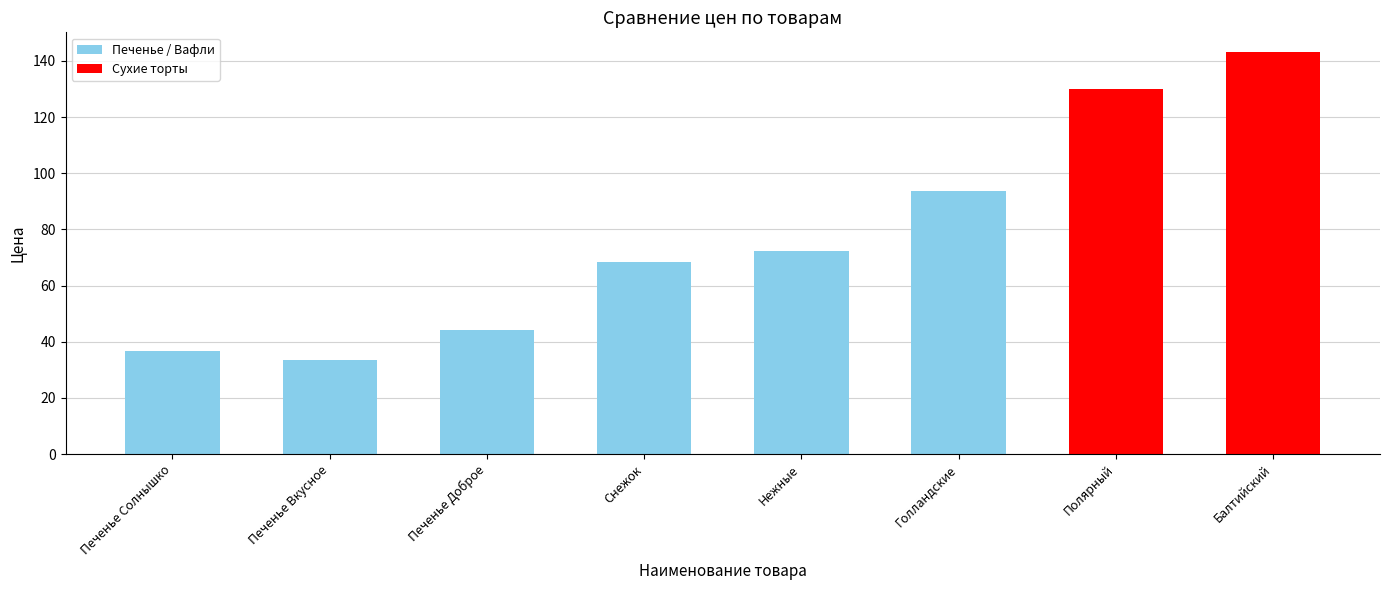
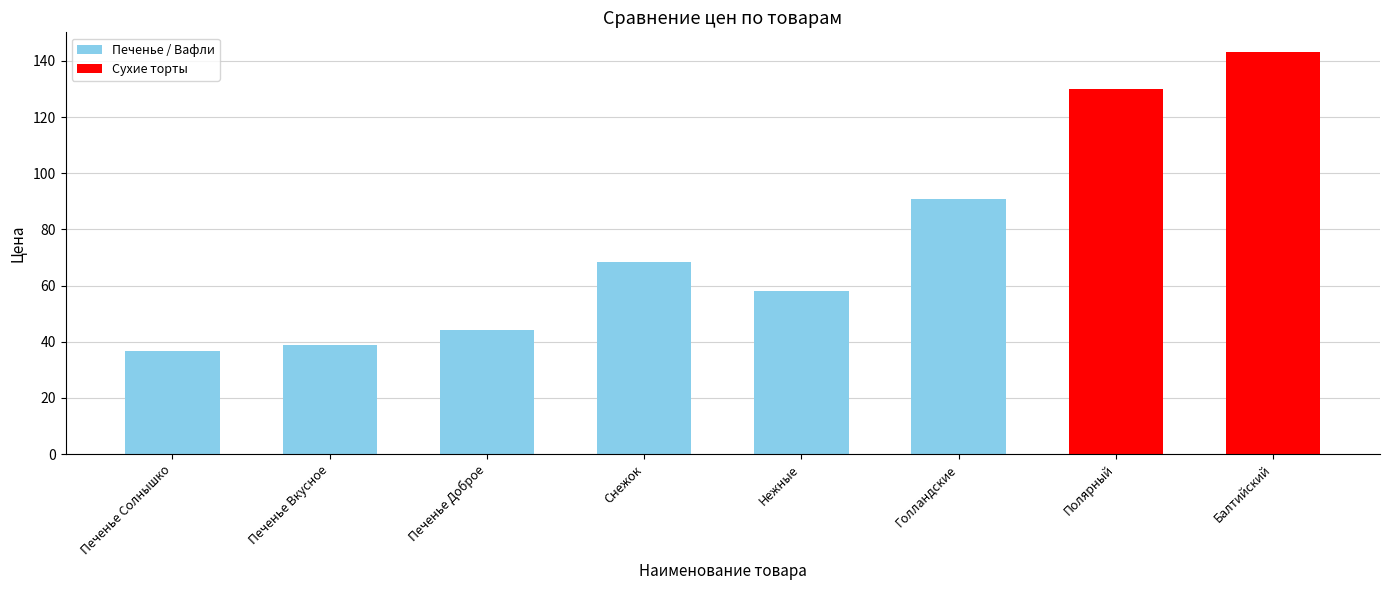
Печенье Вкусное: 33 -> 39
Нежные: 72 -> 58
Голландские: 94 -> 91
